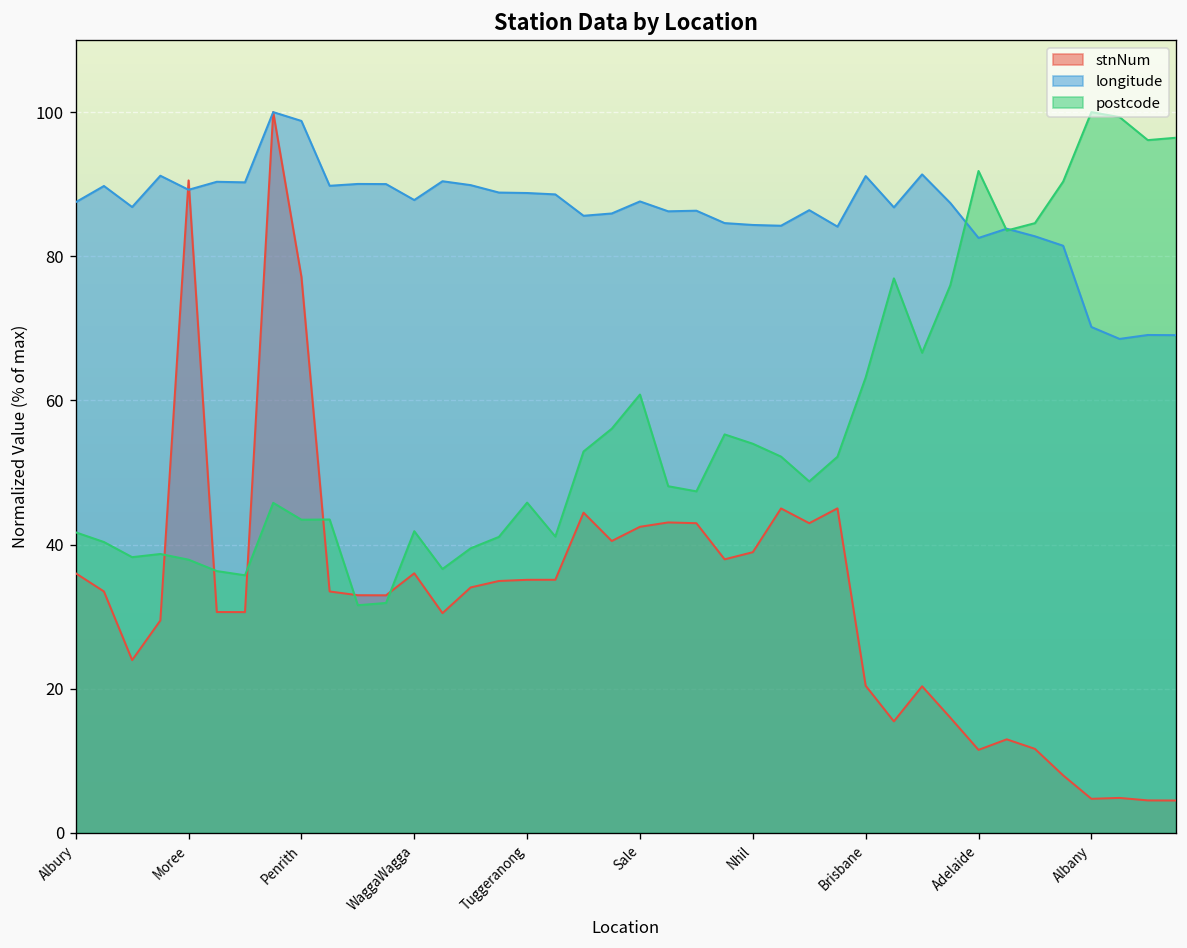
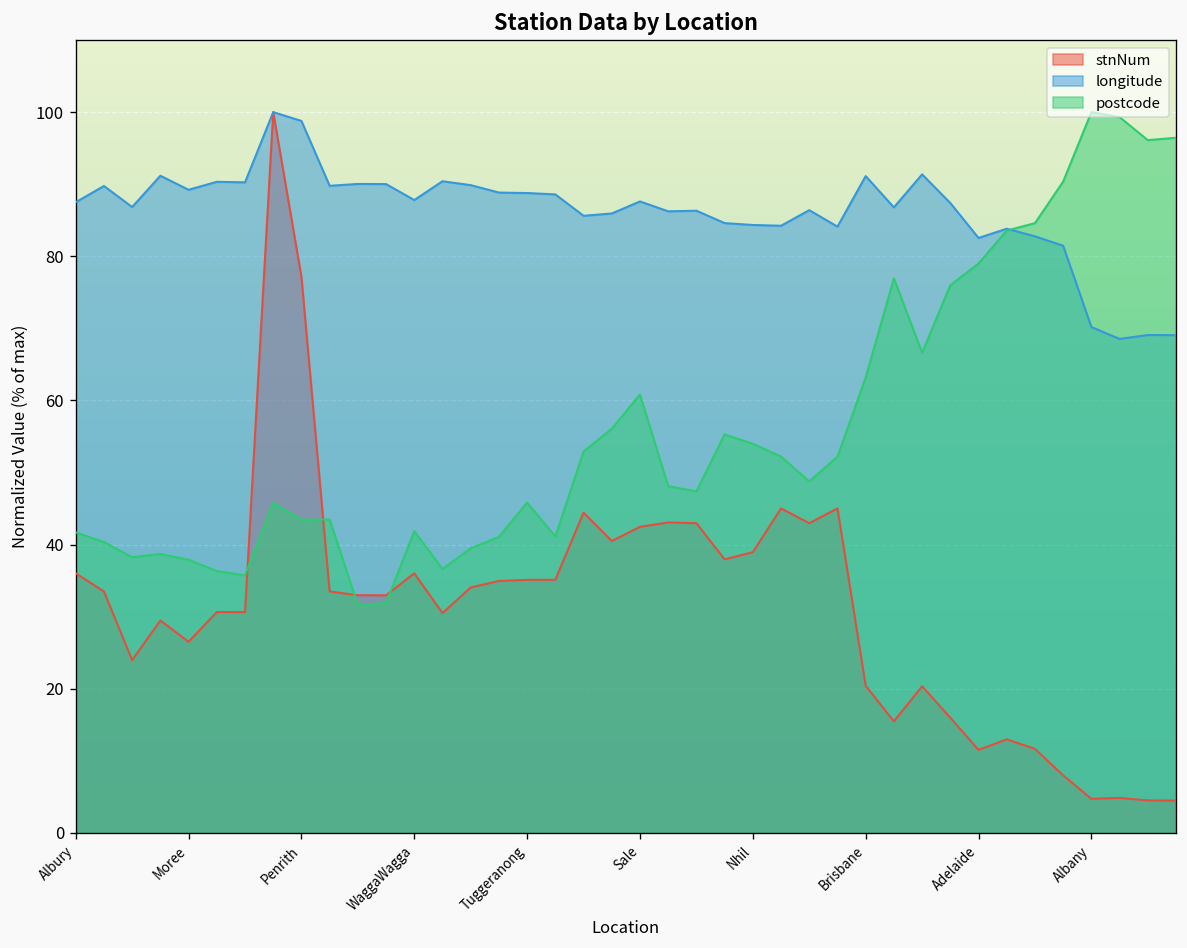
stnNum, Moree: 91 -> 27
postcode, Adelaide: 92 -> 79
